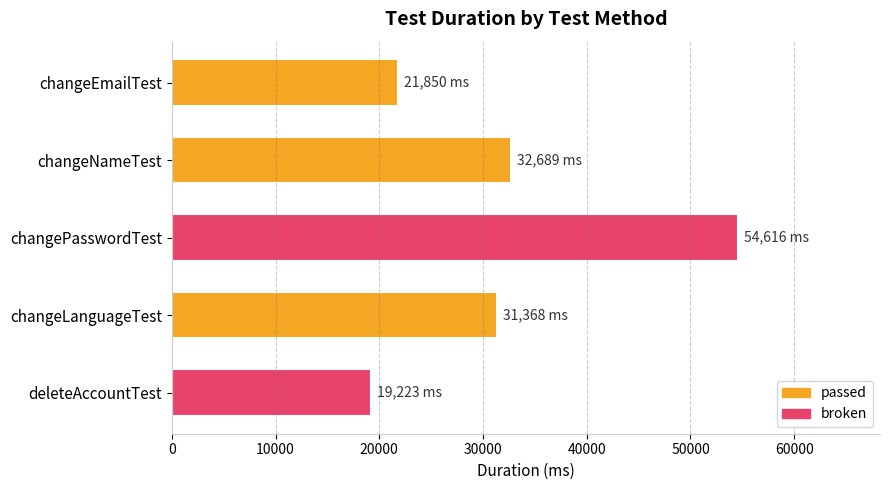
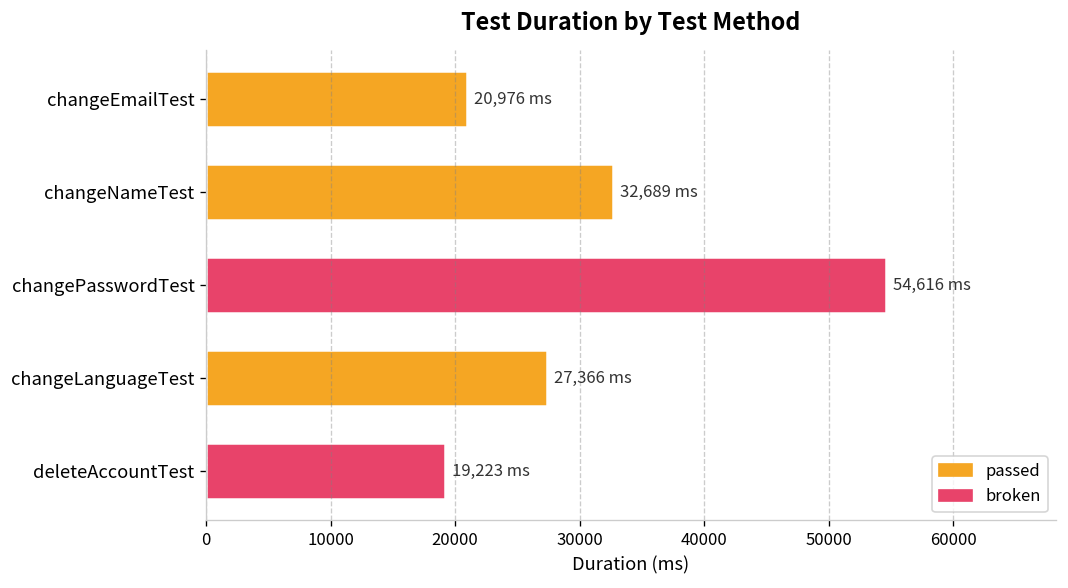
changeEmailTest: 21,850 -> 20,976
changeLanguageTest: 31,368 -> 27,366
